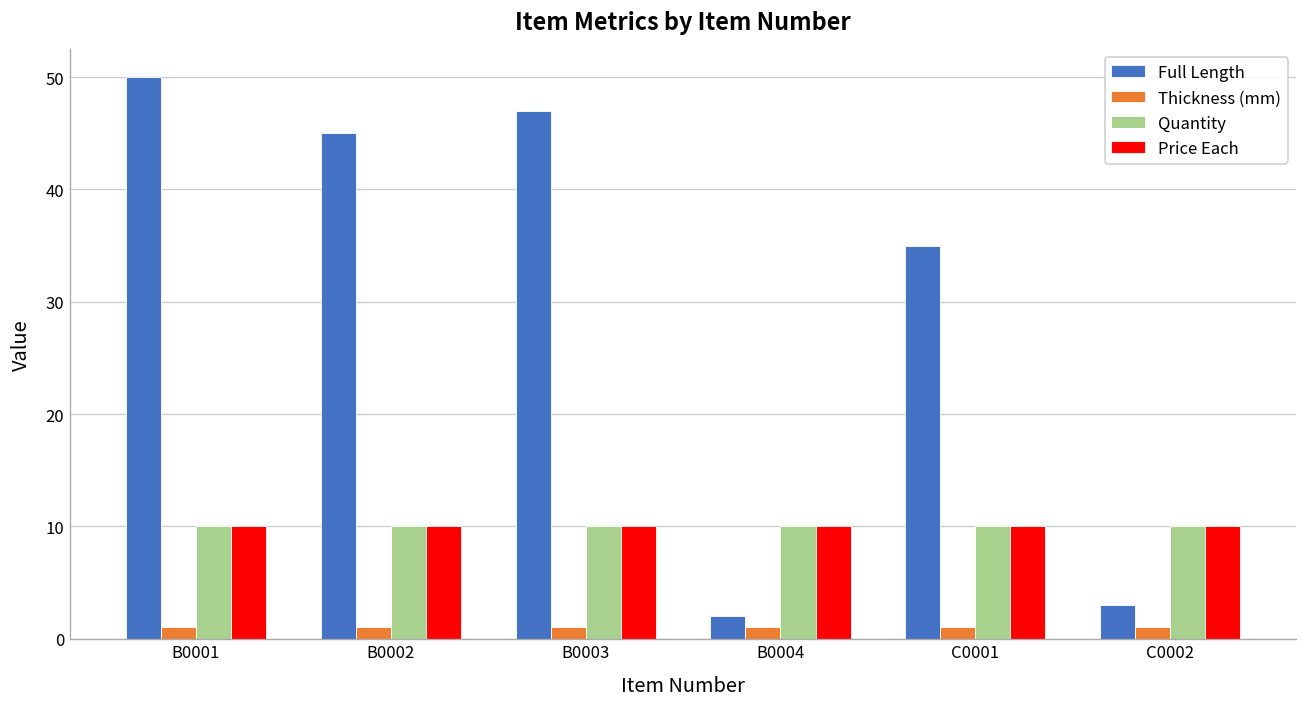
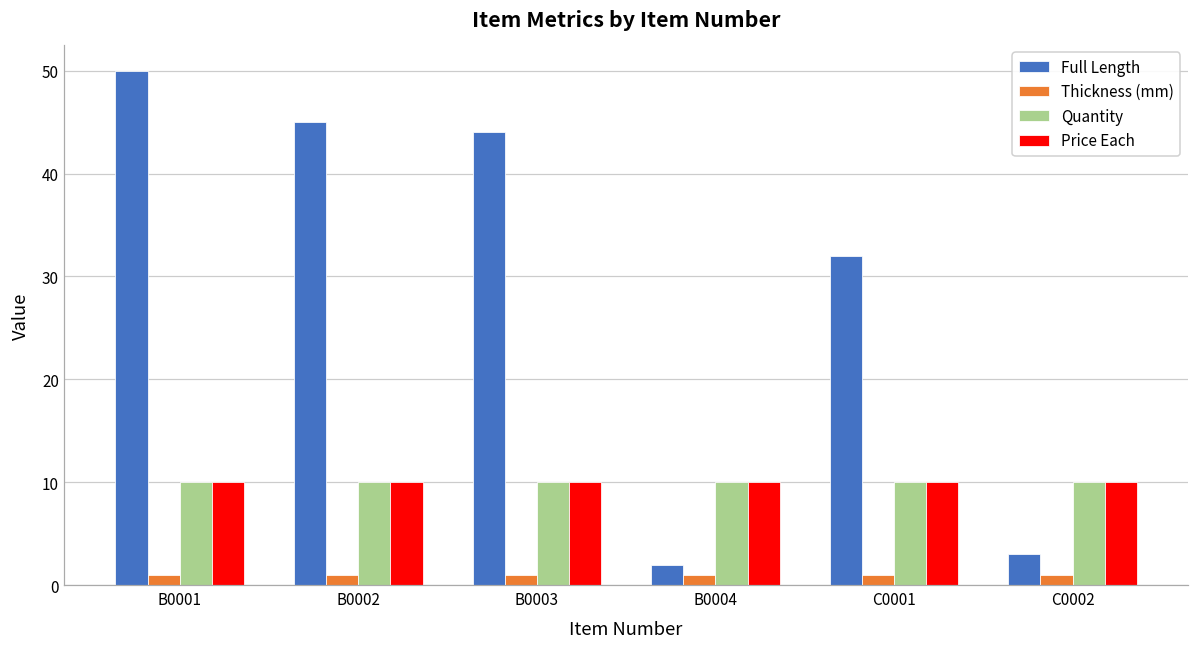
Full Length, B0003: 47 -> 44
Full Length, C0001: 35 -> 32
